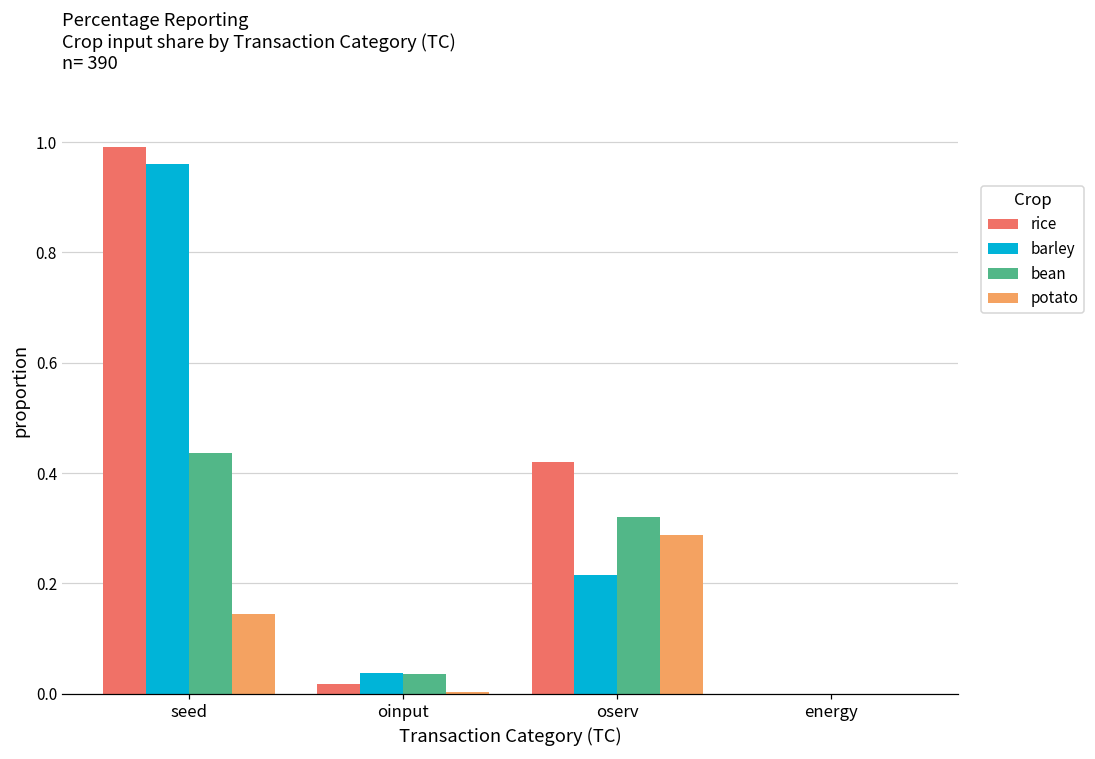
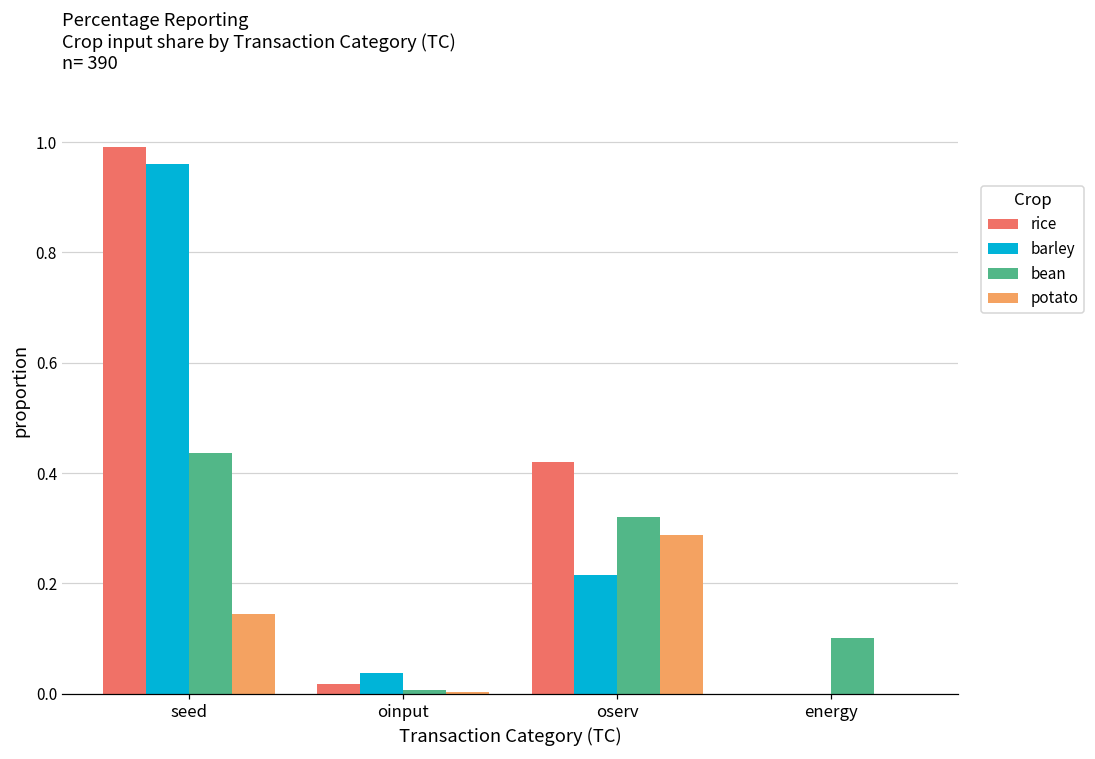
bean, oinput: 0.04 -> 0.01
bean, energy: 0.0 -> 0.1
